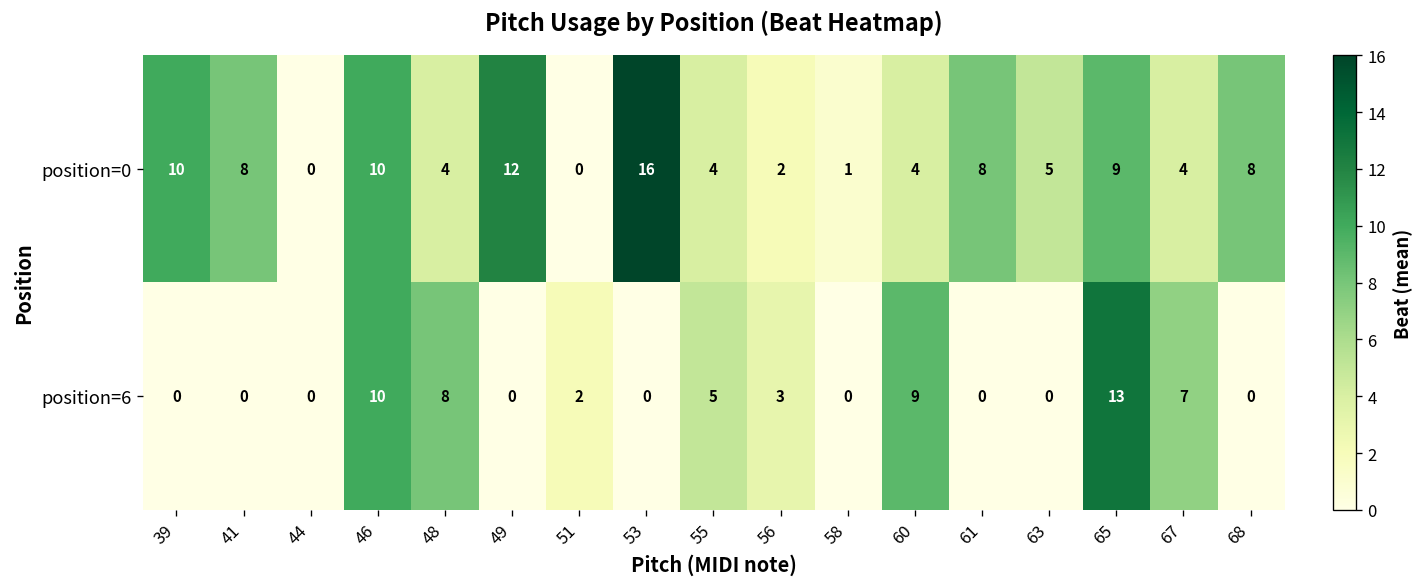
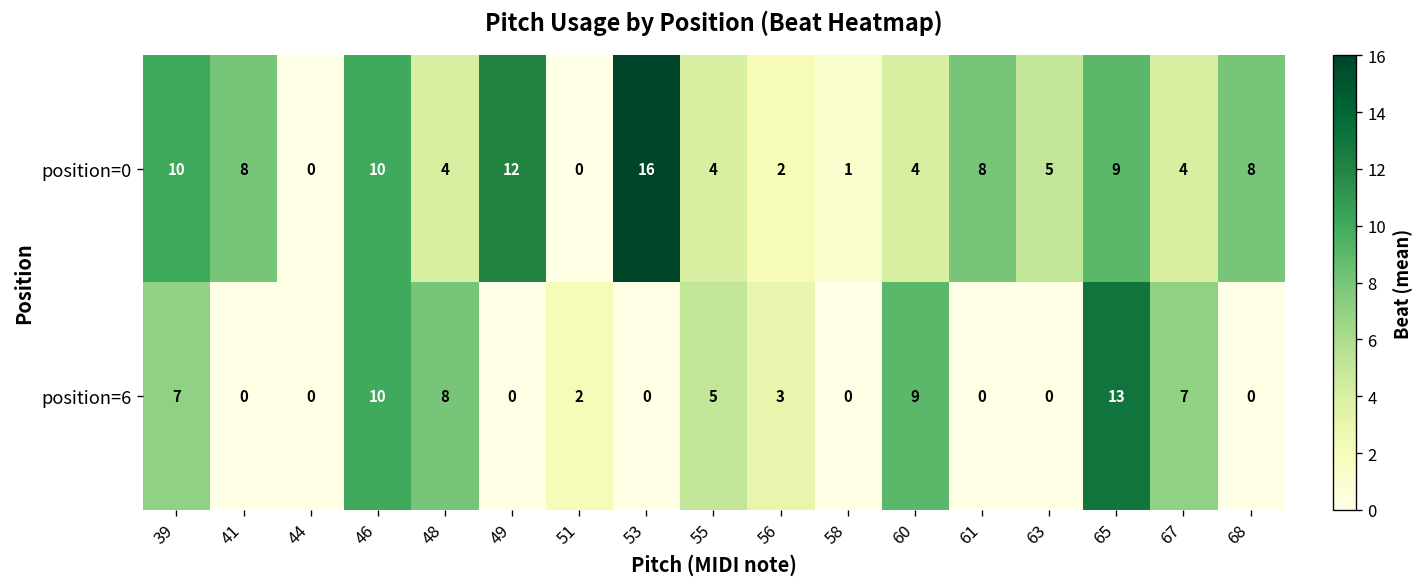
position=6, 39: 0 -> 7
